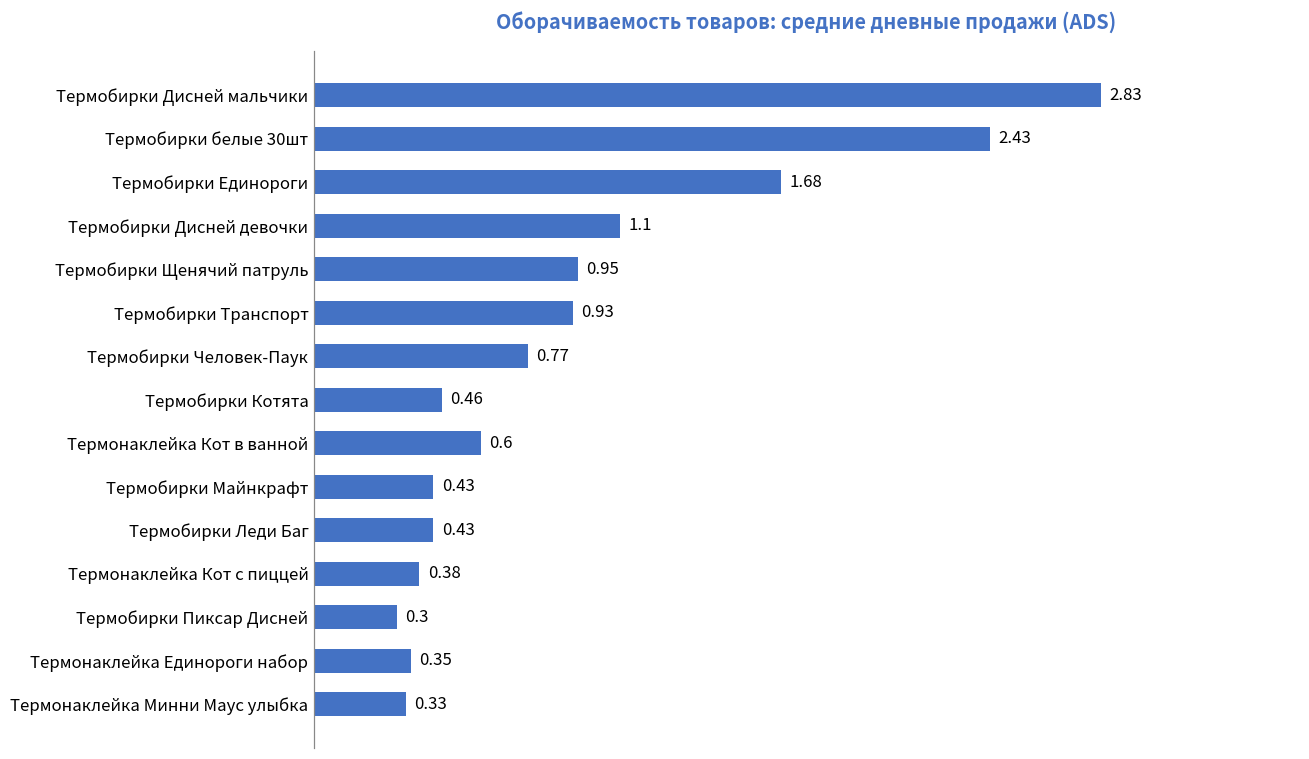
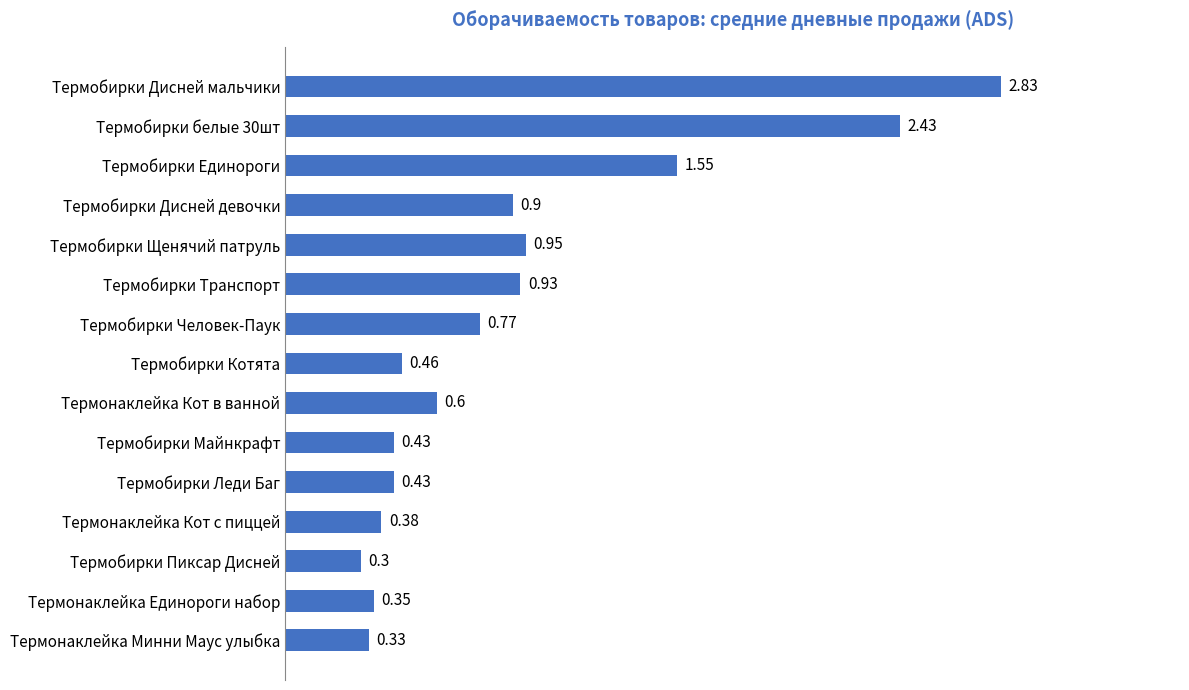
Термобирки Единороги: 1.68 -> 1.55
Термобирки Дисней девочки: 1.1 -> 0.9
